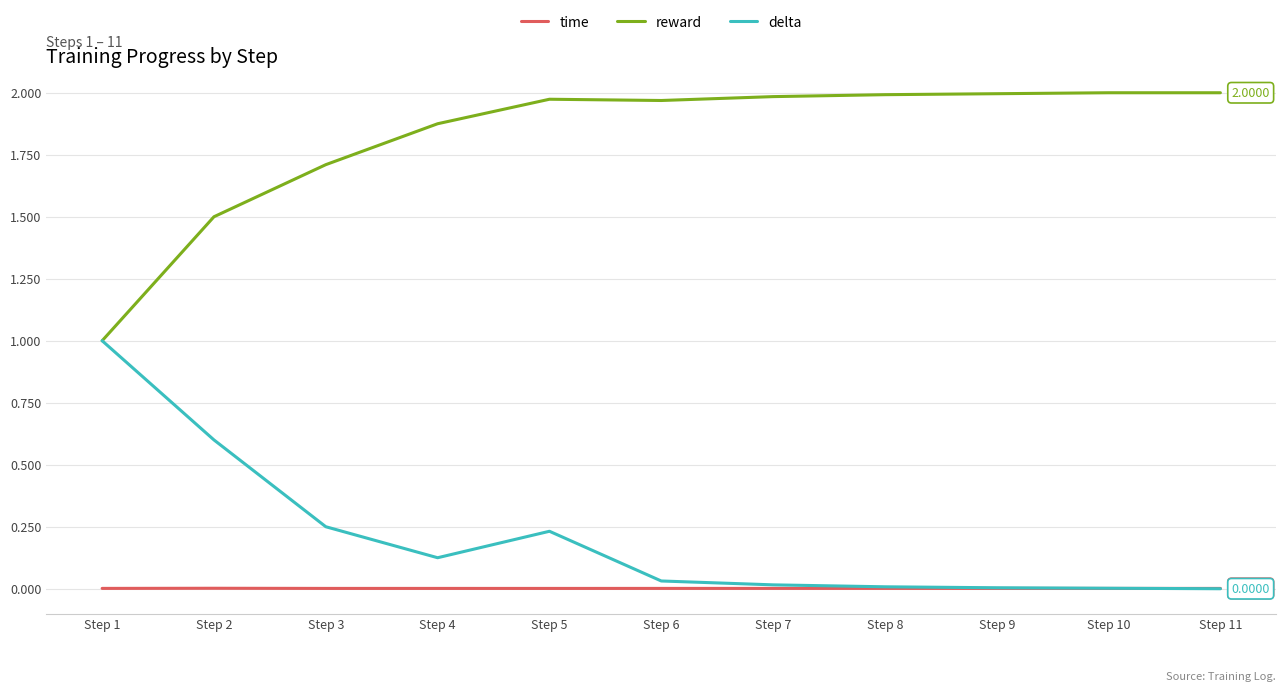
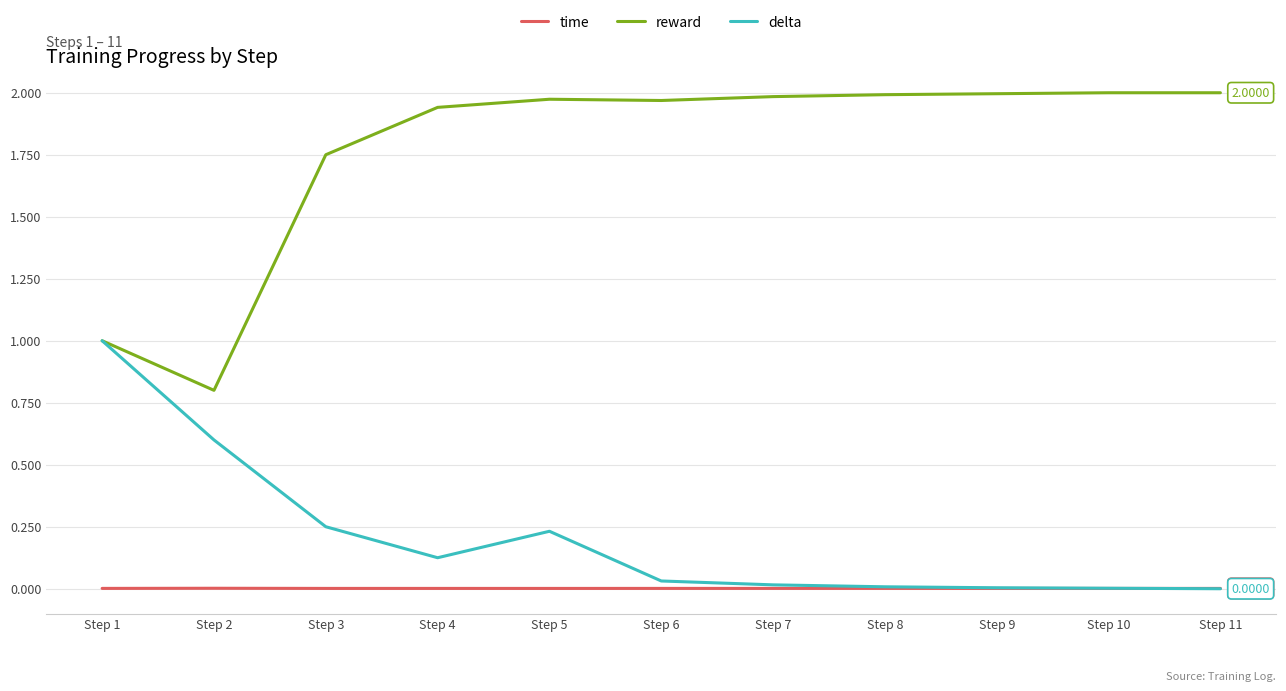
reward, Step 2: 1.5 -> 0.8
reward, Step 3: 1.71 -> 1.75
reward, Step 4: 1.88 -> 1.94
